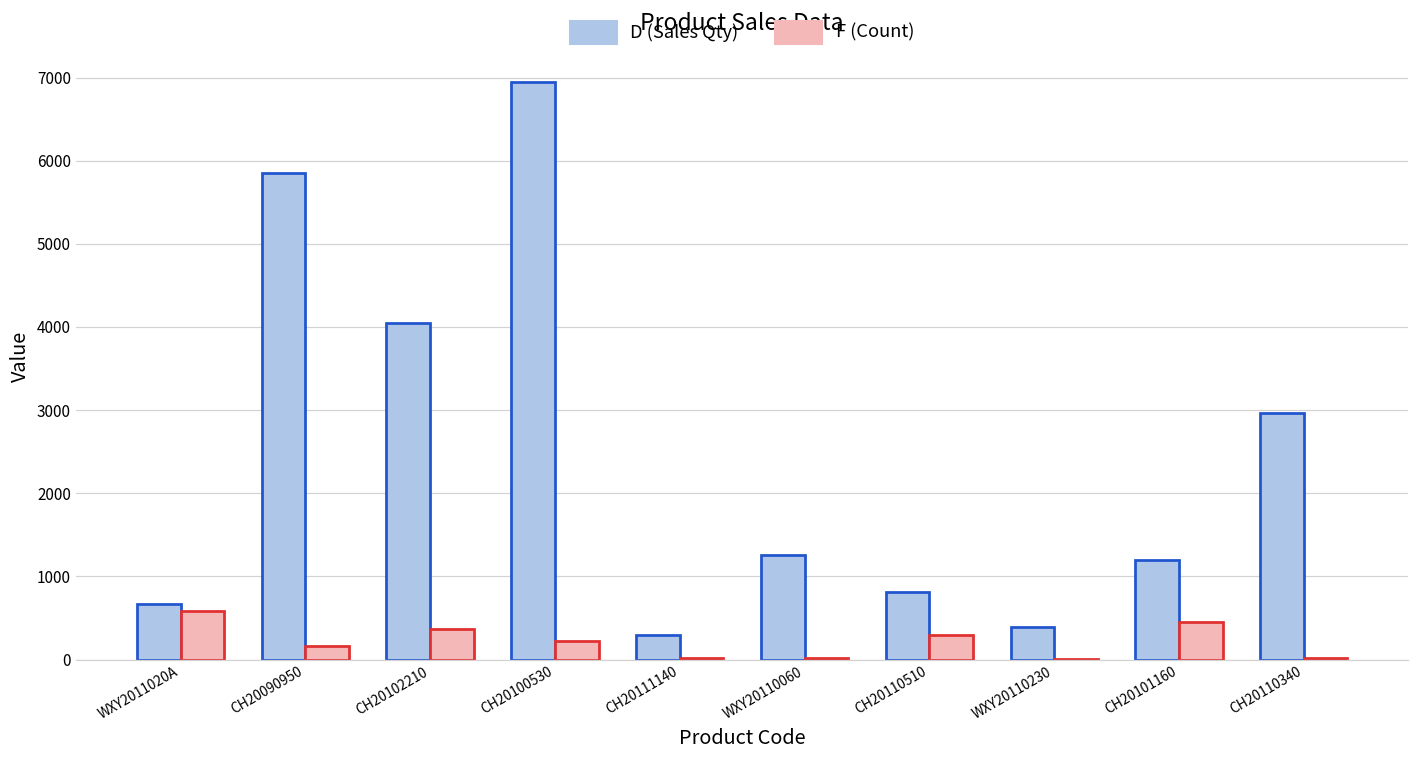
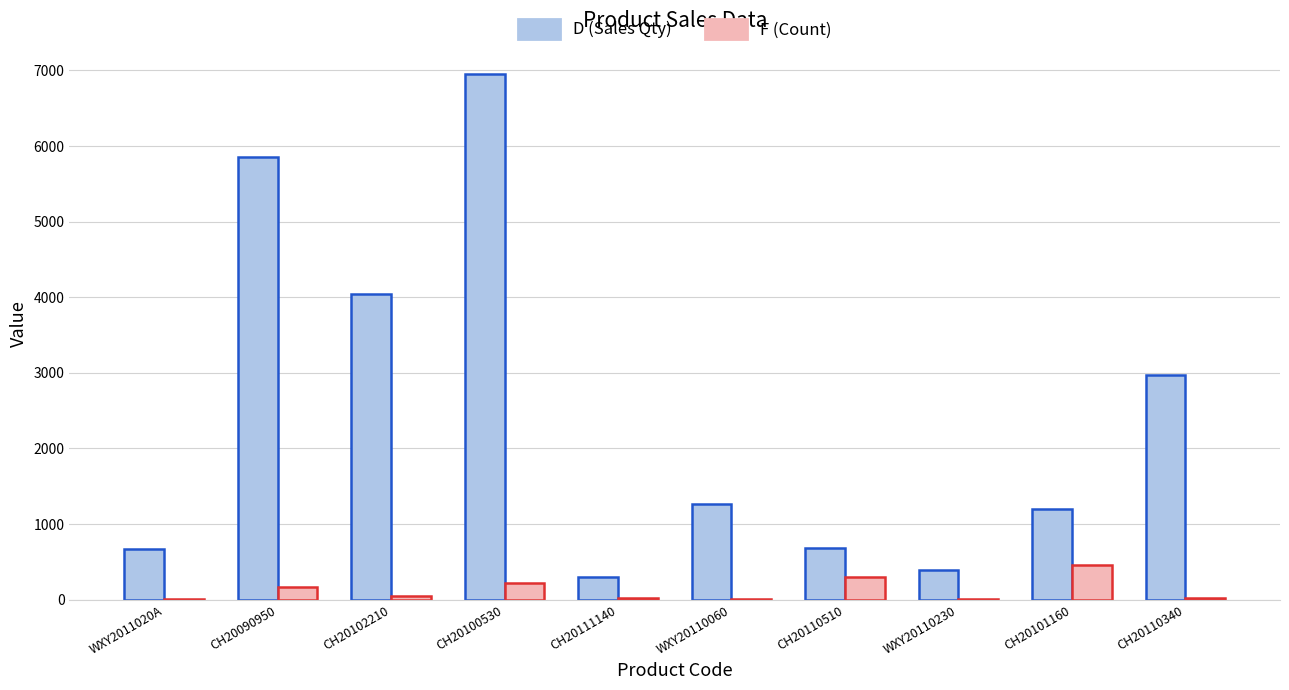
F (Count), WXY2011020A: 600 -> 0
F (Count), CH20102210: 400 -> 0
D (Sales Qty), CH20110510: 800 -> 700
